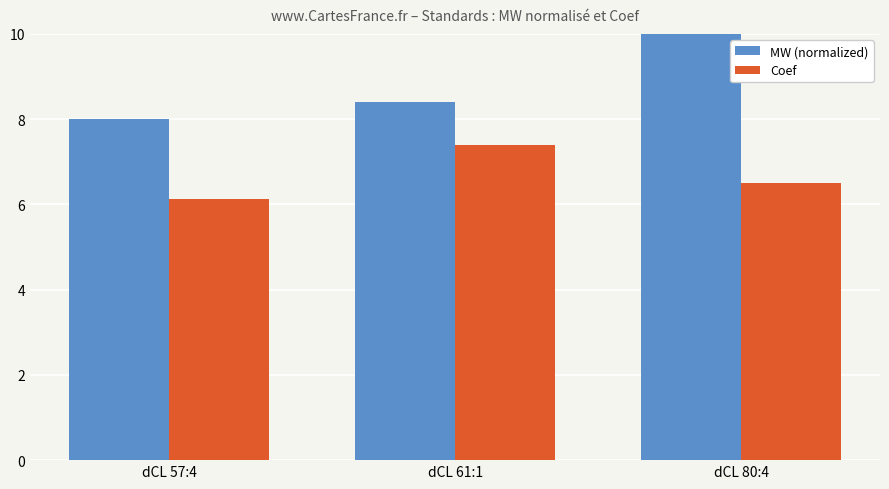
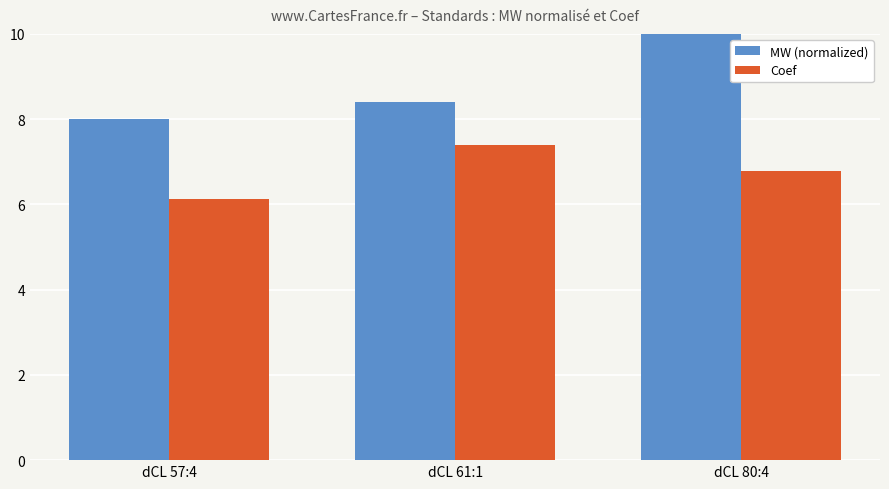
Coef, dCL 80:4: 6.5 -> 6.8
